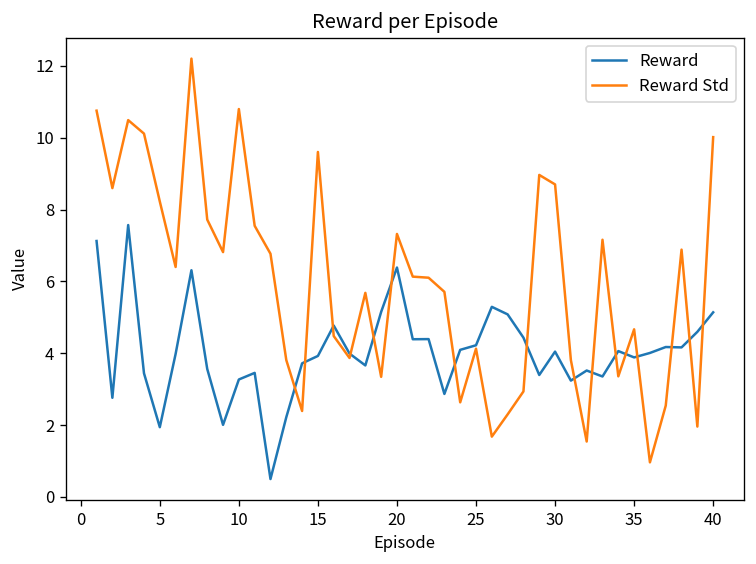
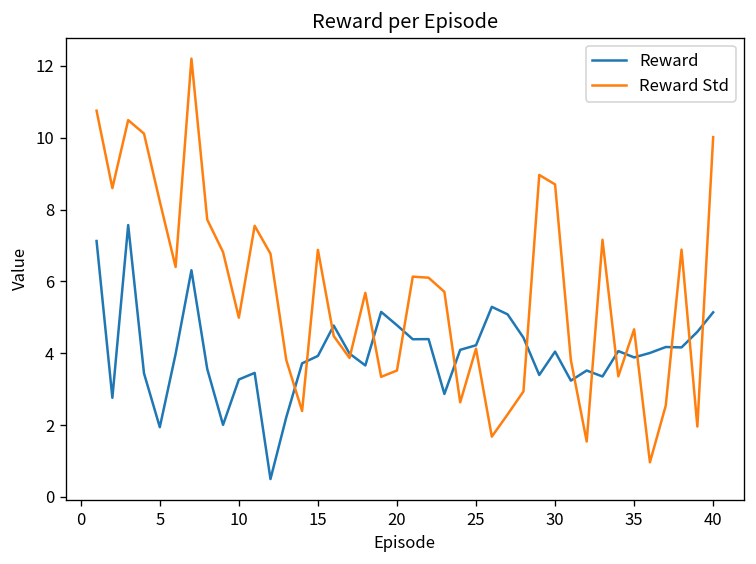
Reward Std, 10: 10.8 -> 5.0
Reward Std, 15: 9.6 -> 6.9
Reward, 20: 6.4 -> 4.8
Reward Std, 20: 7.3 -> 3.5
